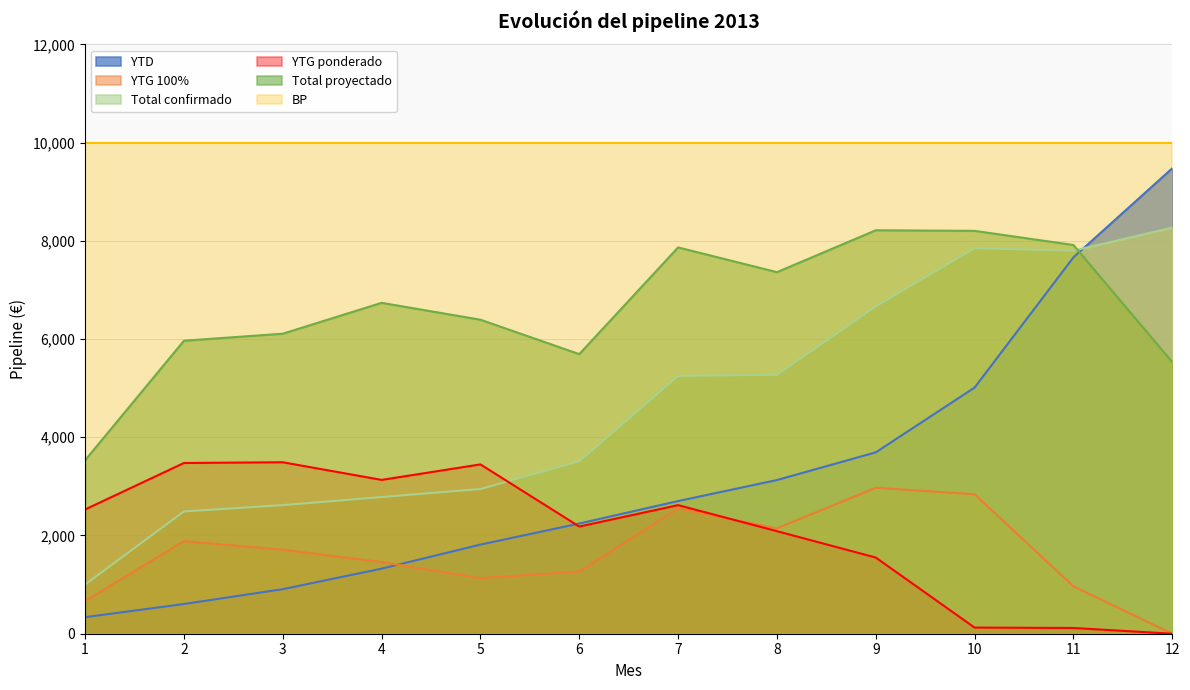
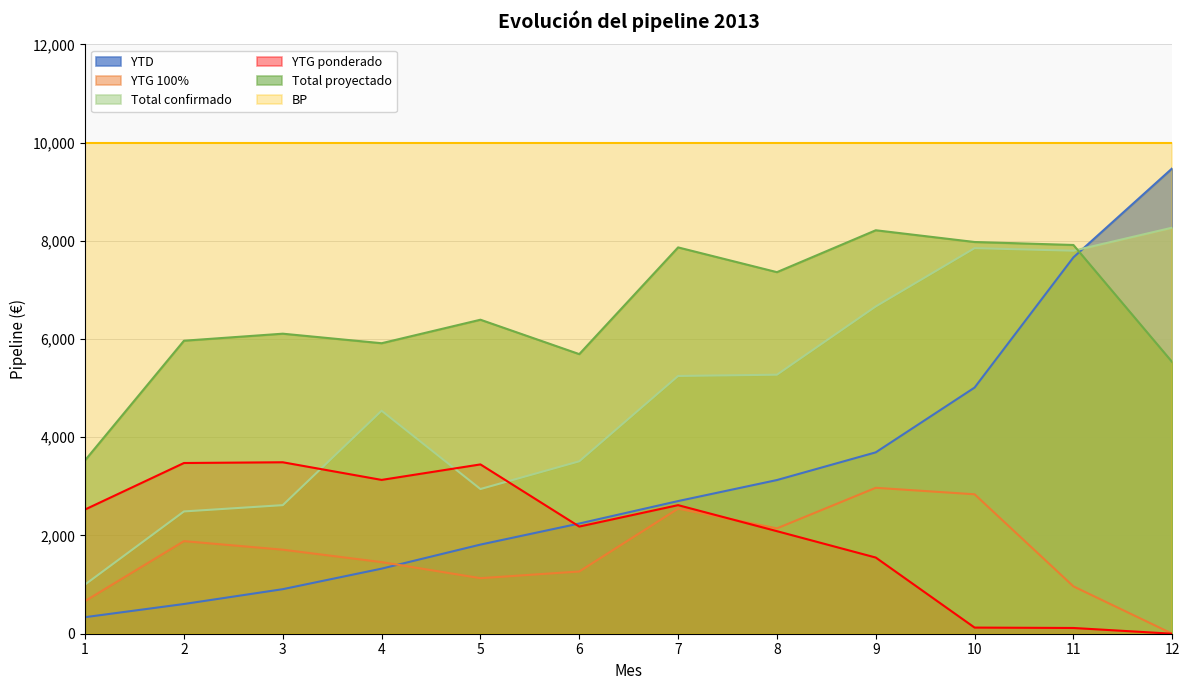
Total confirmado, 4: 2,800 -> 4,500
Total proyectado, 4: 6,700 -> 5,900
Total proyectado, 10: 8,200 -> 8,000
